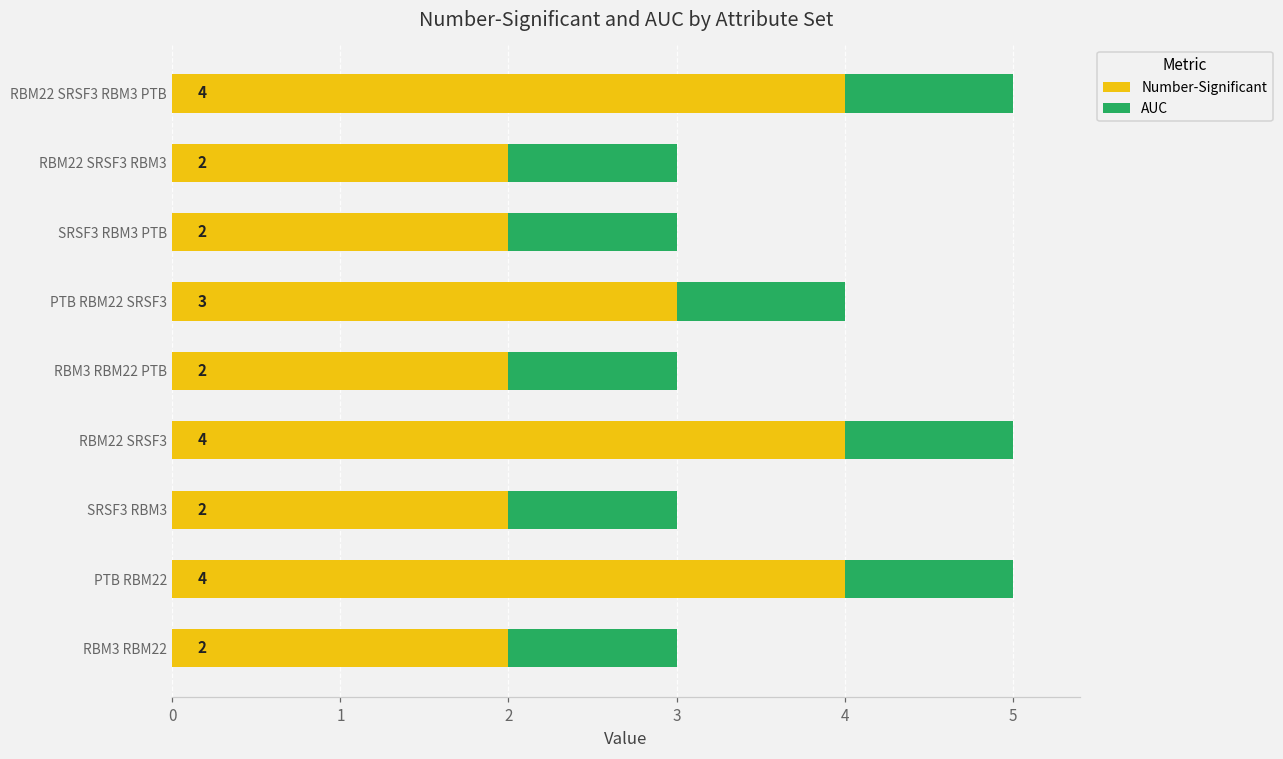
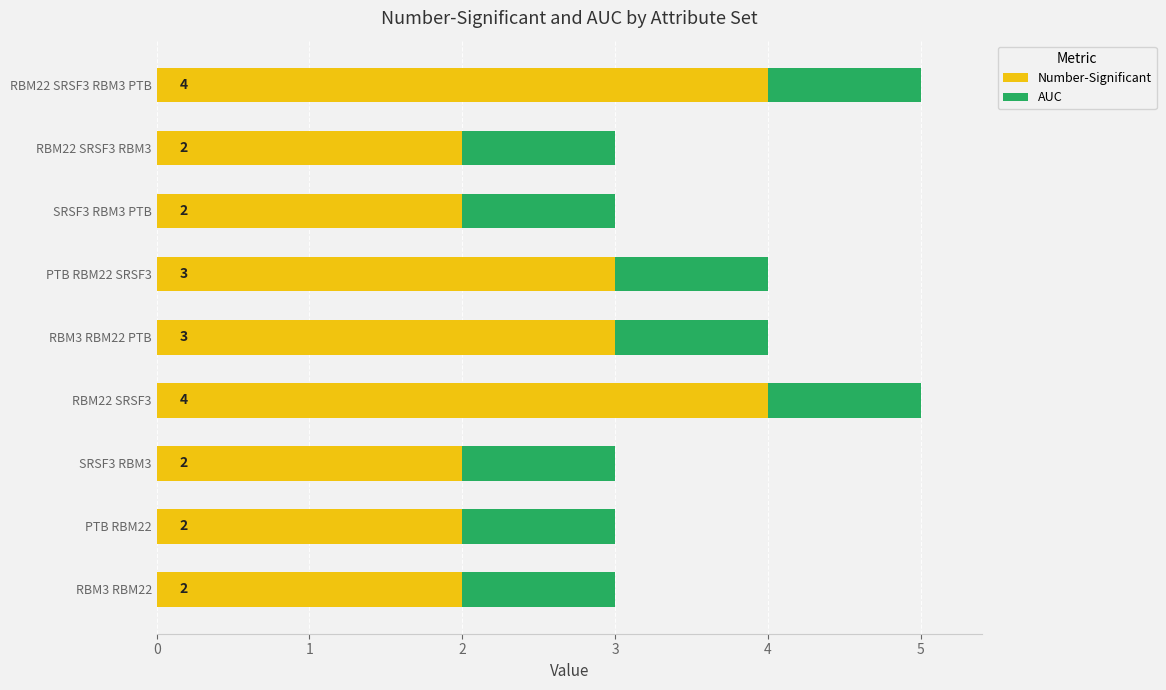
Number-Significant, RBM3 RBM22 PTB: 2 -> 3
Number-Significant, PTB RBM22: 4 -> 2
